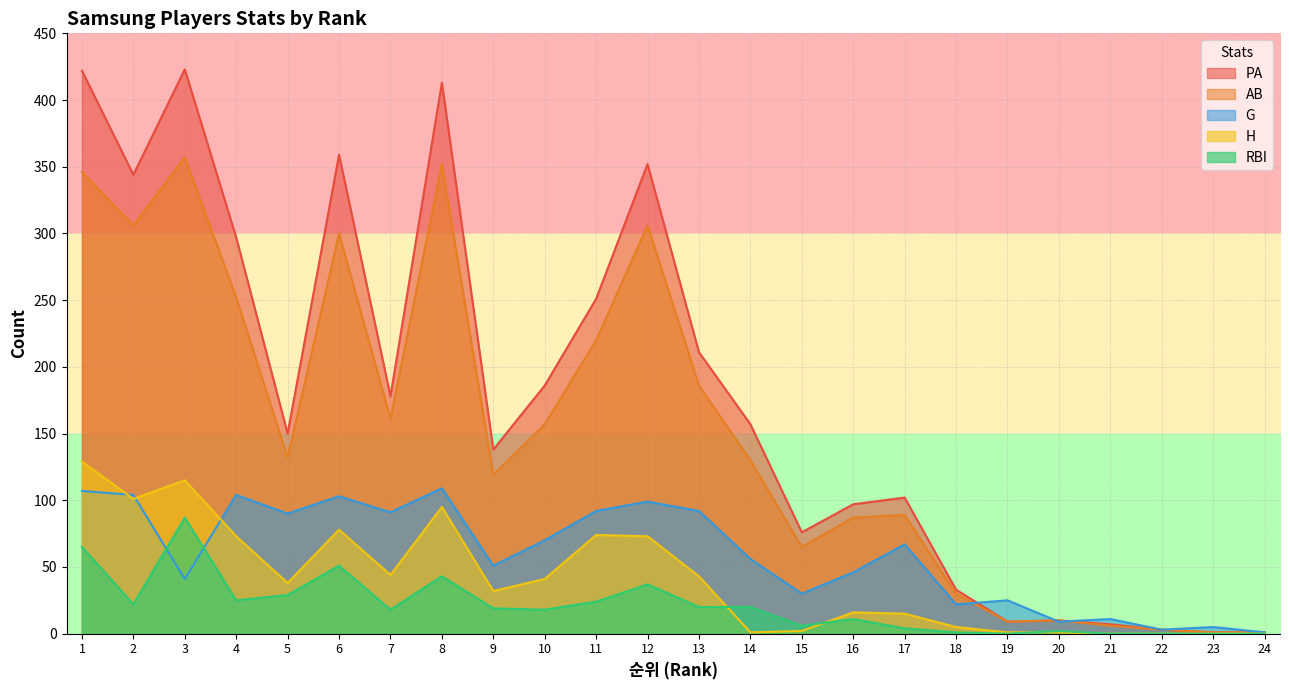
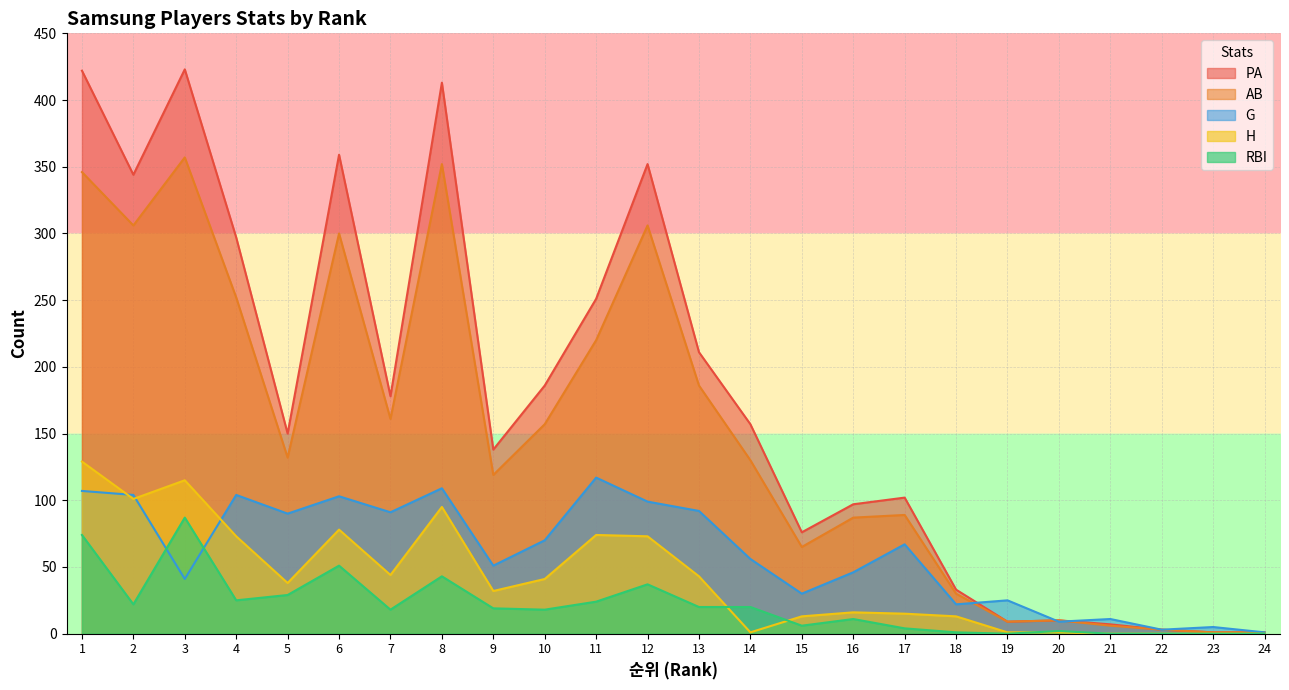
RBI, 1: 65 -> 74
G, 11: 92 -> 117
H, 15: 2 -> 13
H, 18: 5 -> 13
